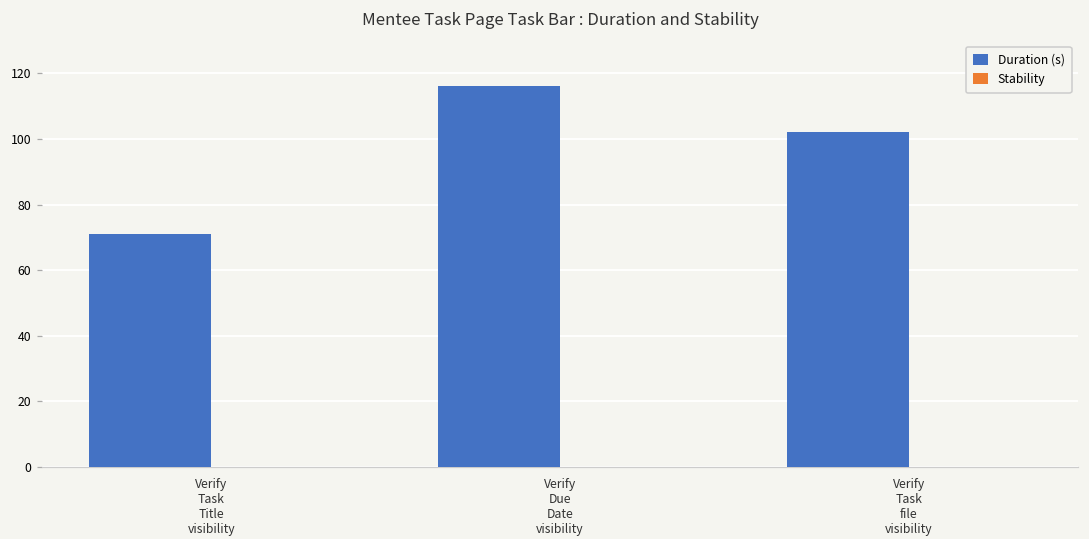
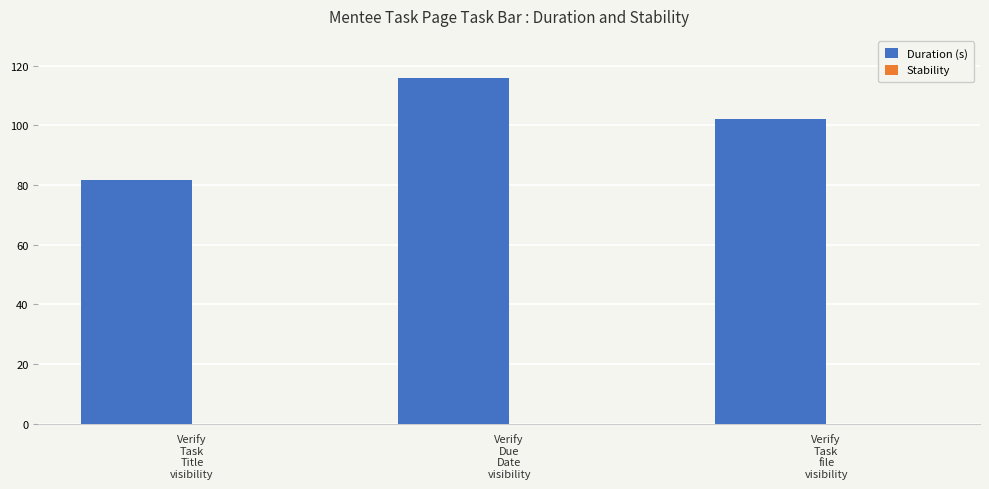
Duration (s), Verify Task Title visibility: 71 -> 82
